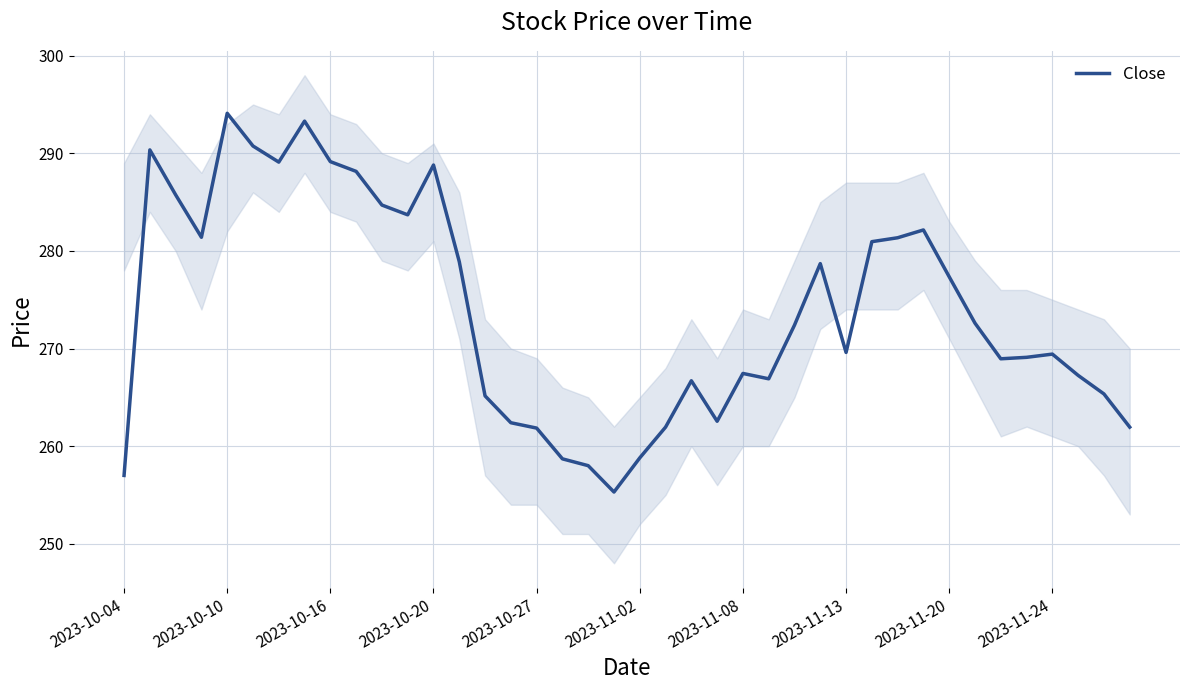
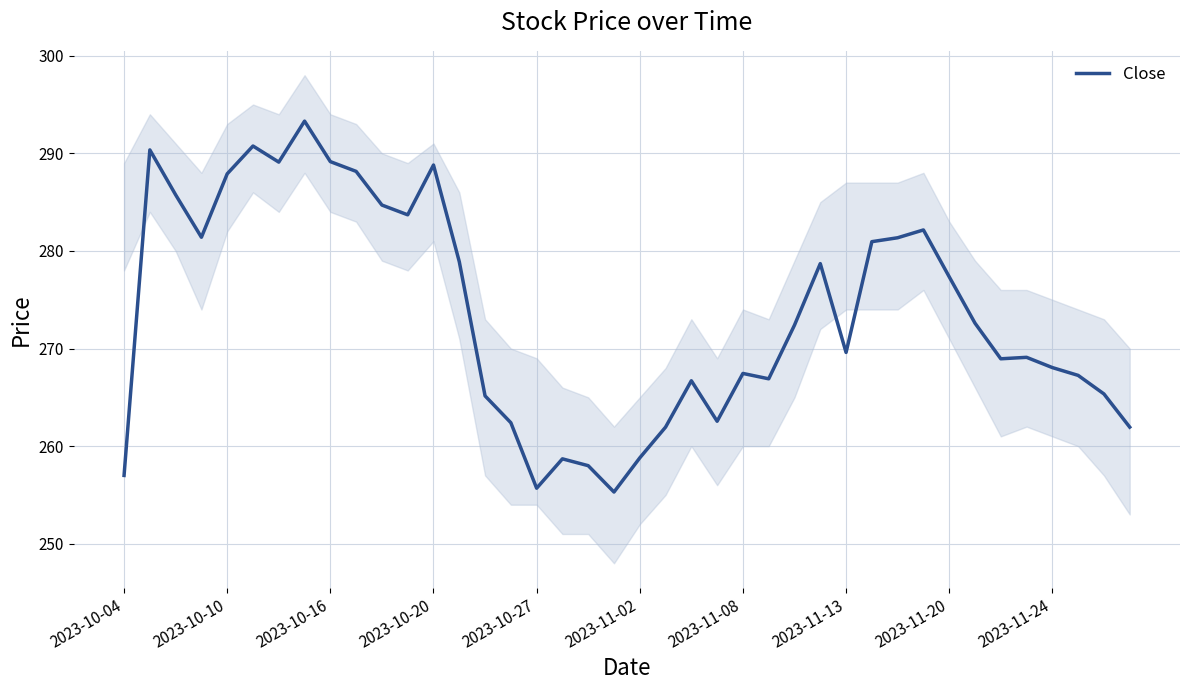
Close, 2023-10-10: 294 -> 288
Close, 2023-10-27: 262 -> 256
Close, 2023-11-24: 269 -> 268
